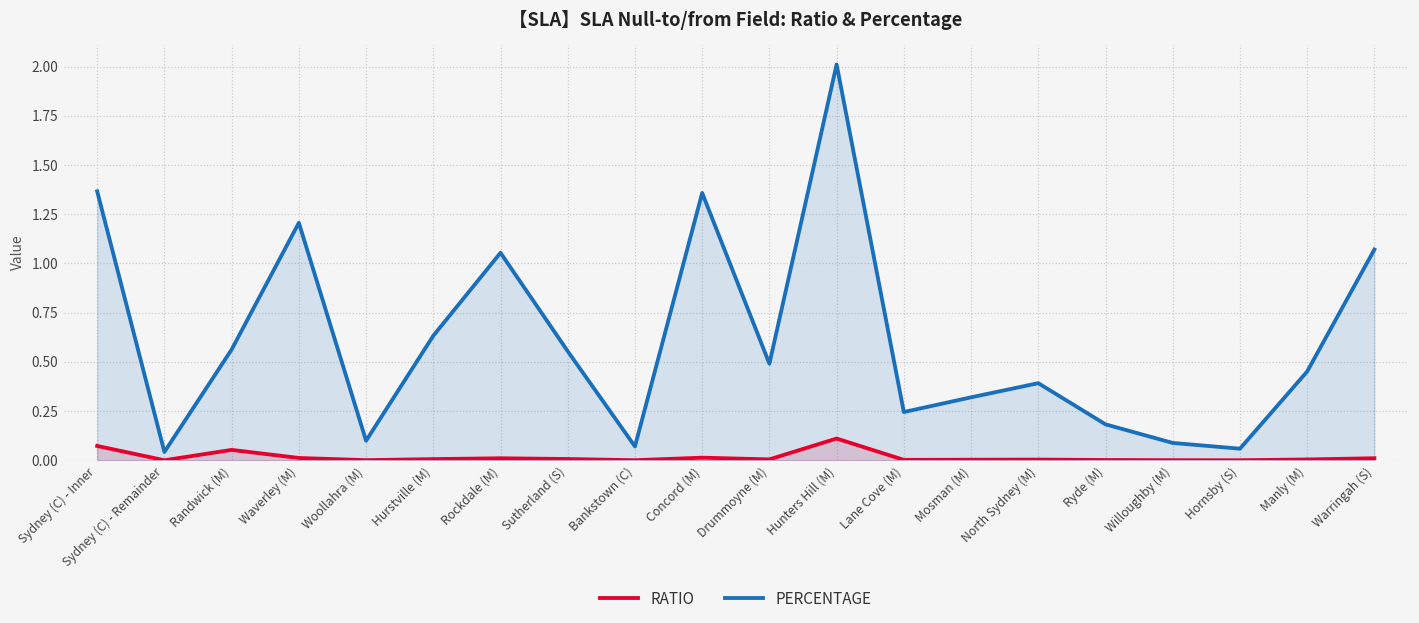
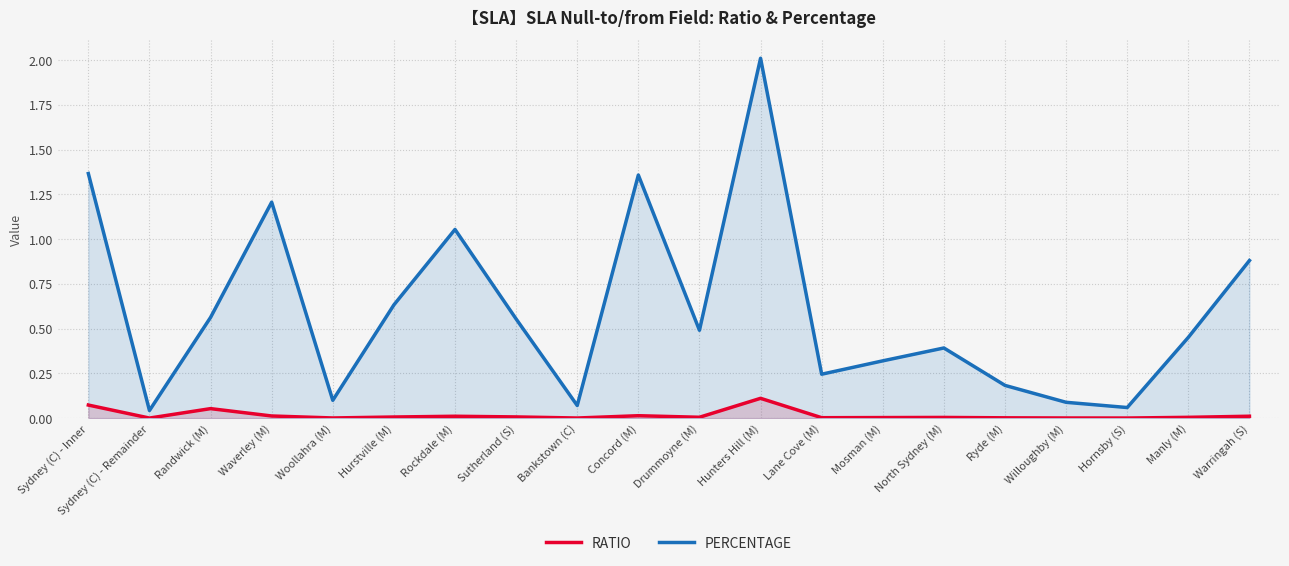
PERCENTAGE, Warringah (S): 1.07 -> 0.88
